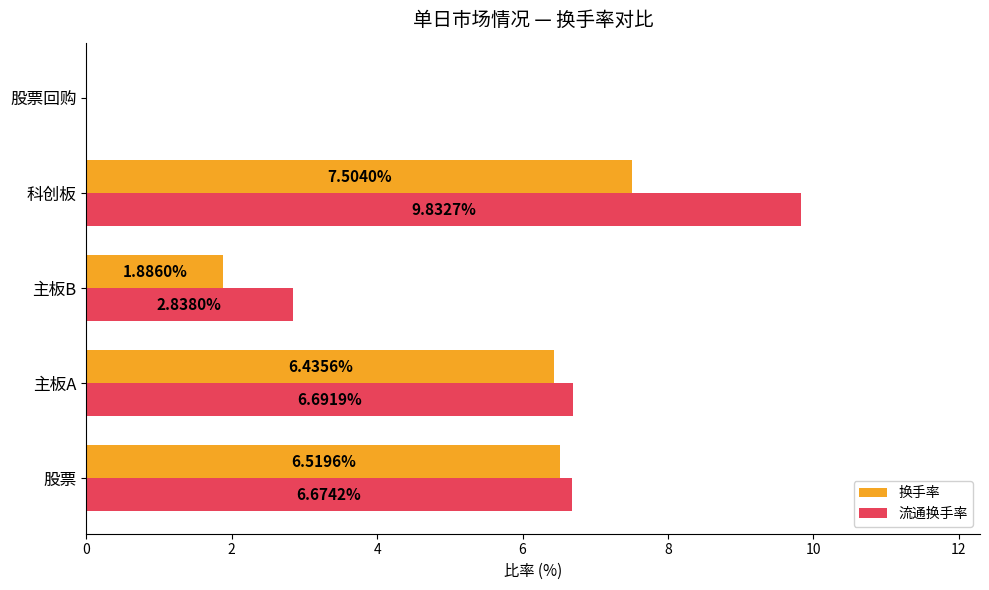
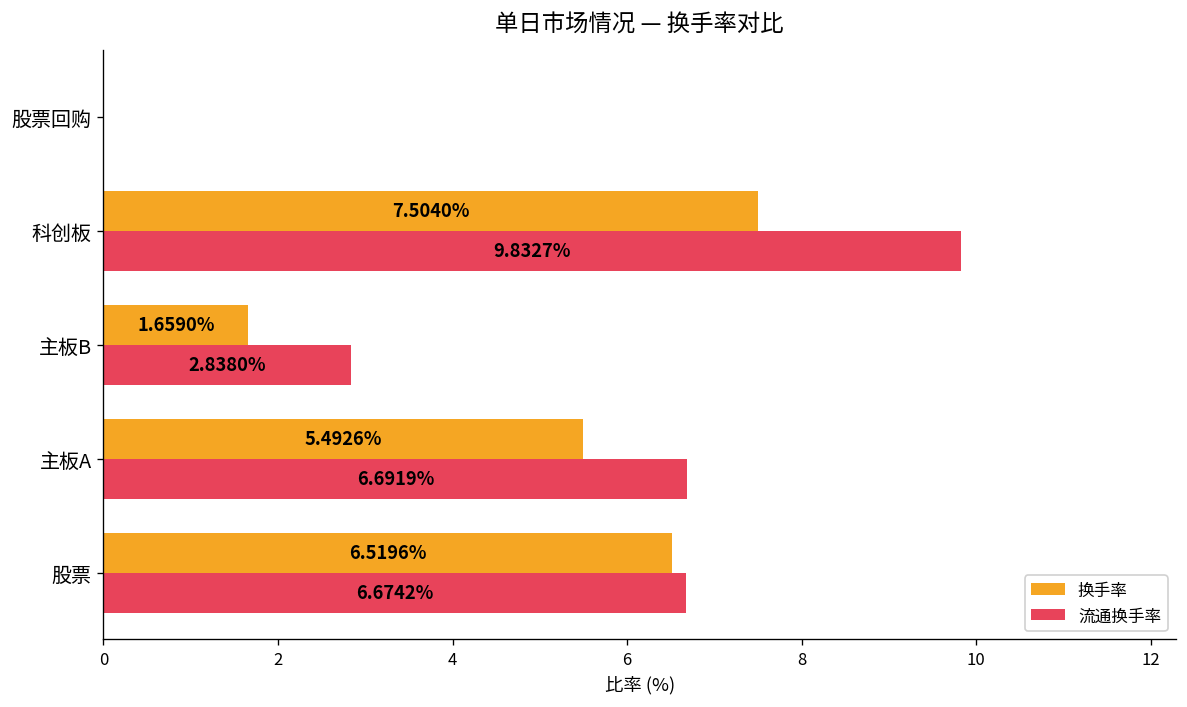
换手率, 主板B: 1.8860% -> 1.6590%
换手率, 主板A: 6.4356% -> 5.4926%
